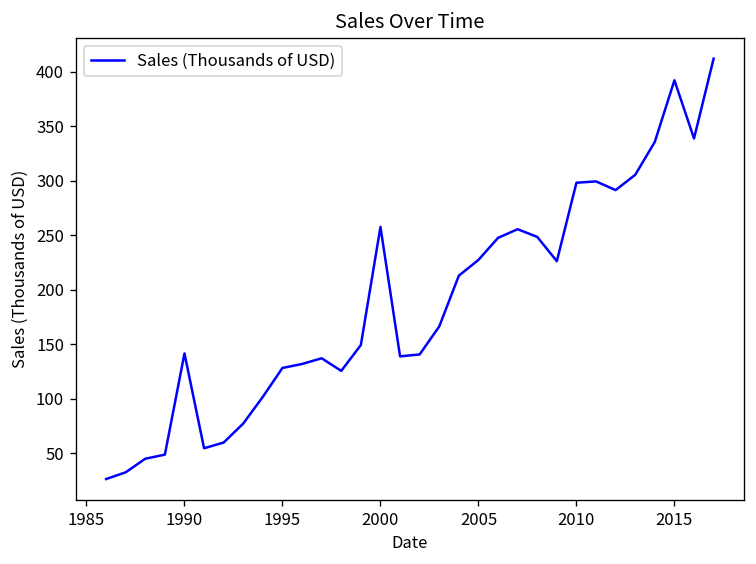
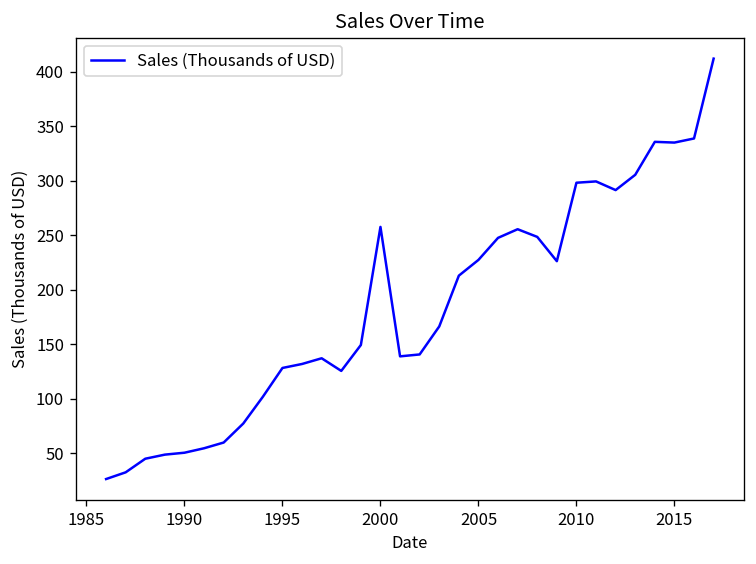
1990: 140 -> 50
2015: 390 -> 340
